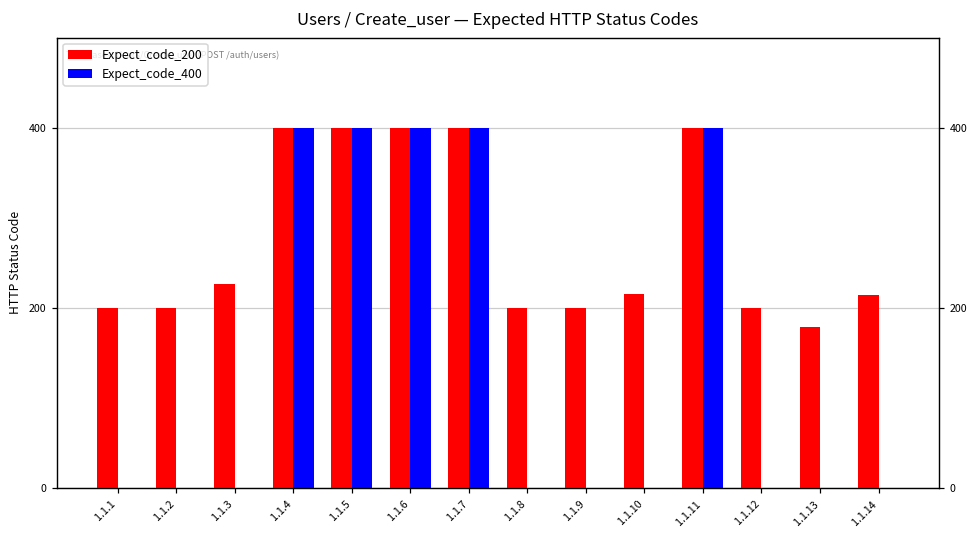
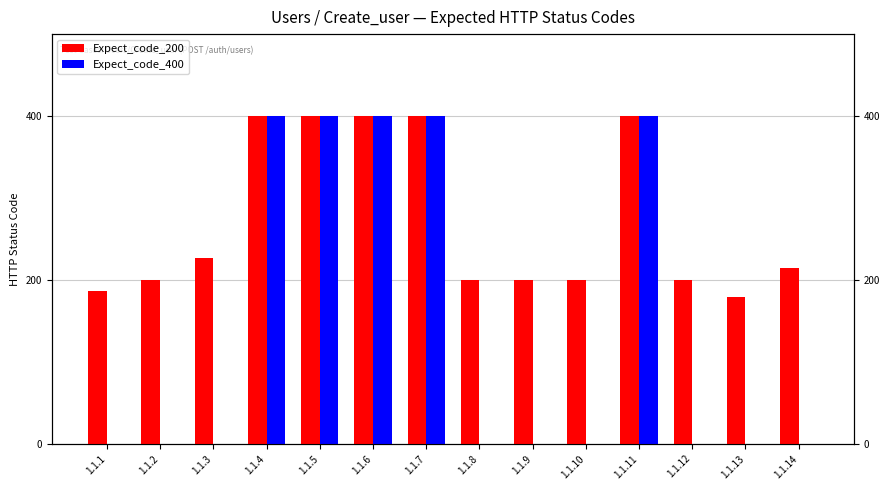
Expect_code_200, 1.1.1: 200 -> 190
Expect_code_200, 1.1.10: 220 -> 200
